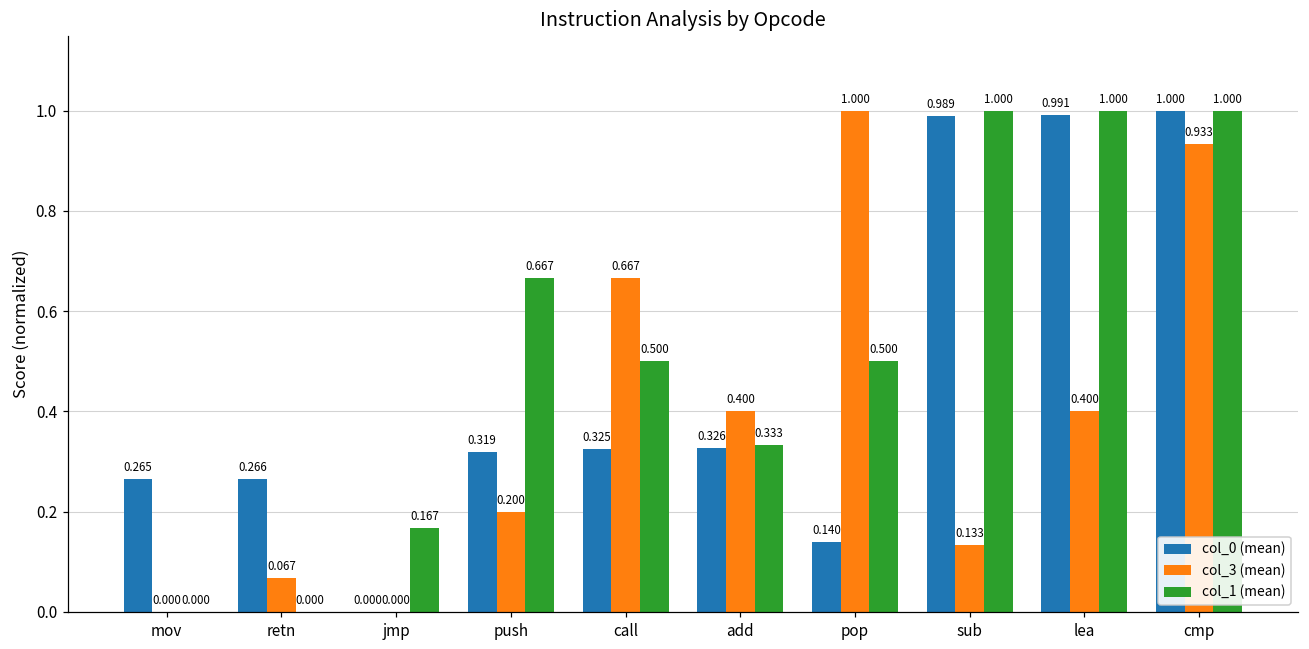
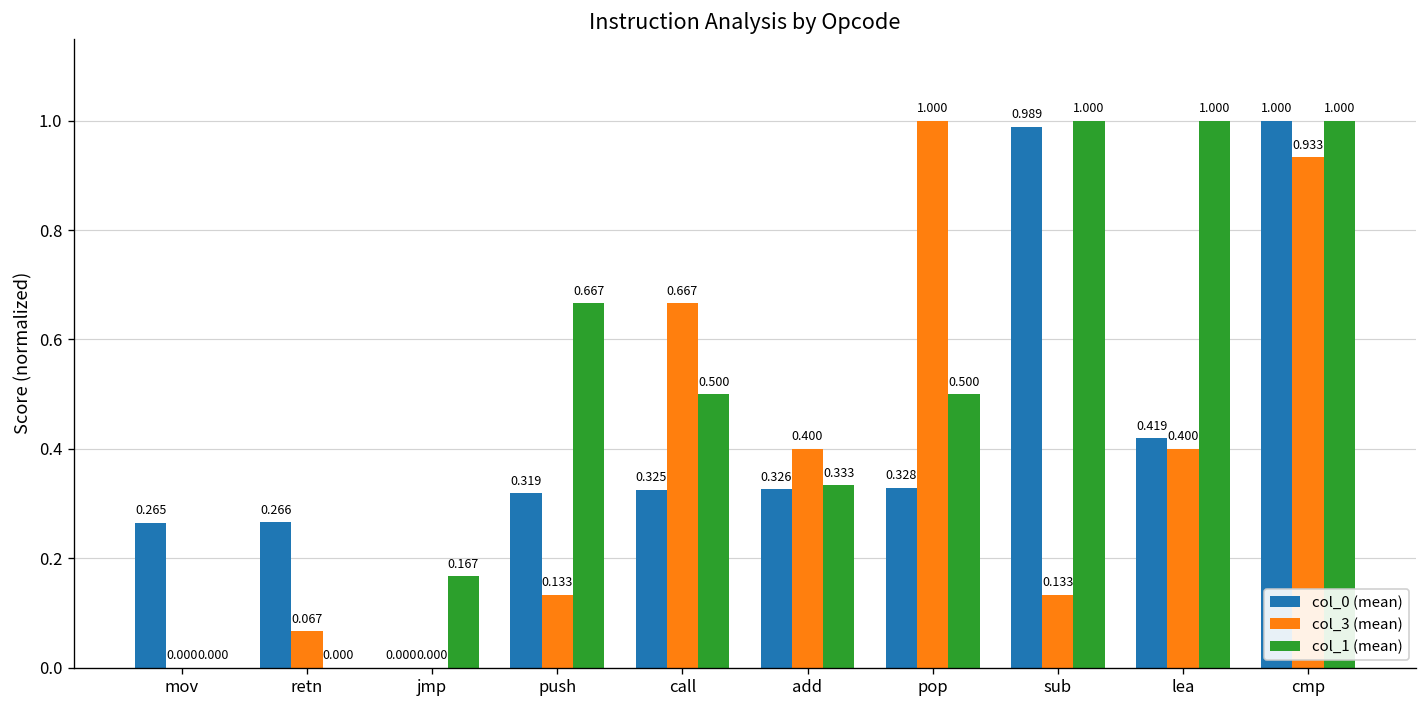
col_3 (mean), push: 0.200 -> 0.133
col_0 (mean), pop: 0.140 -> 0.328
col_0 (mean), lea: 0.991 -> 0.419
